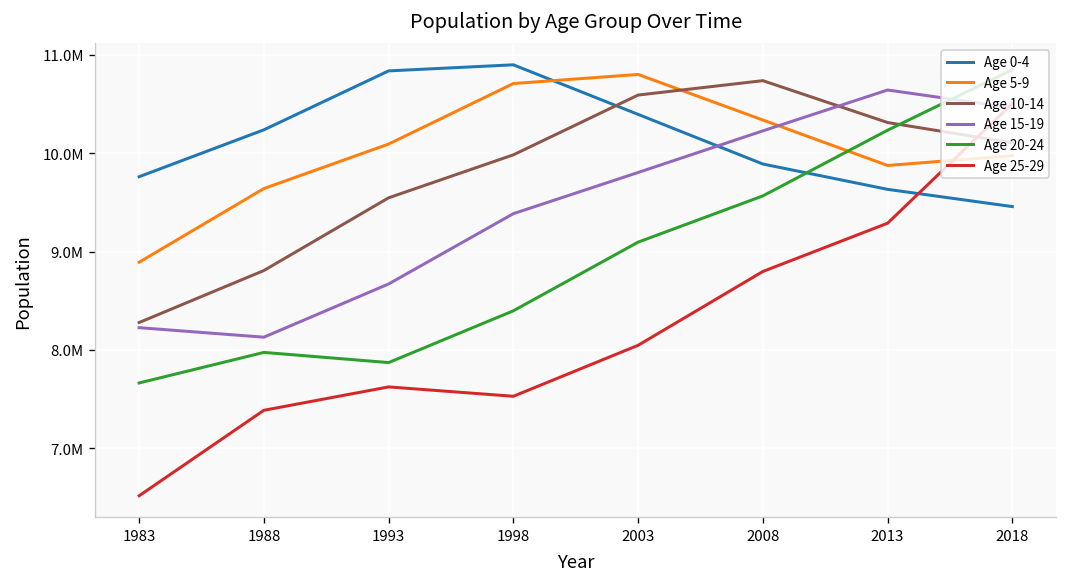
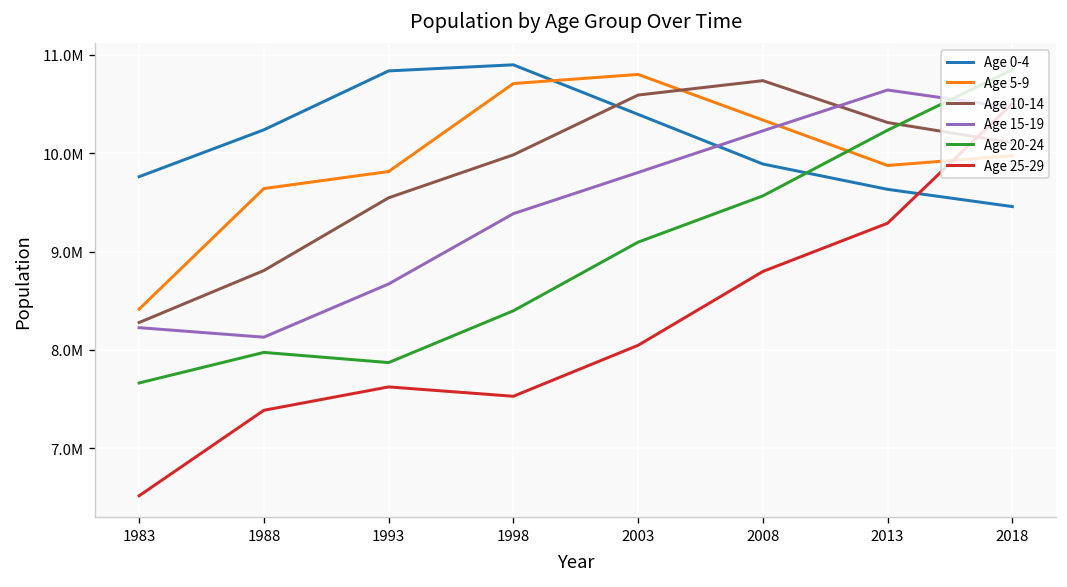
Age 5-9, 1983: 8900000 -> 8400000
Age 5-9, 1993: 10100000 -> 9800000
